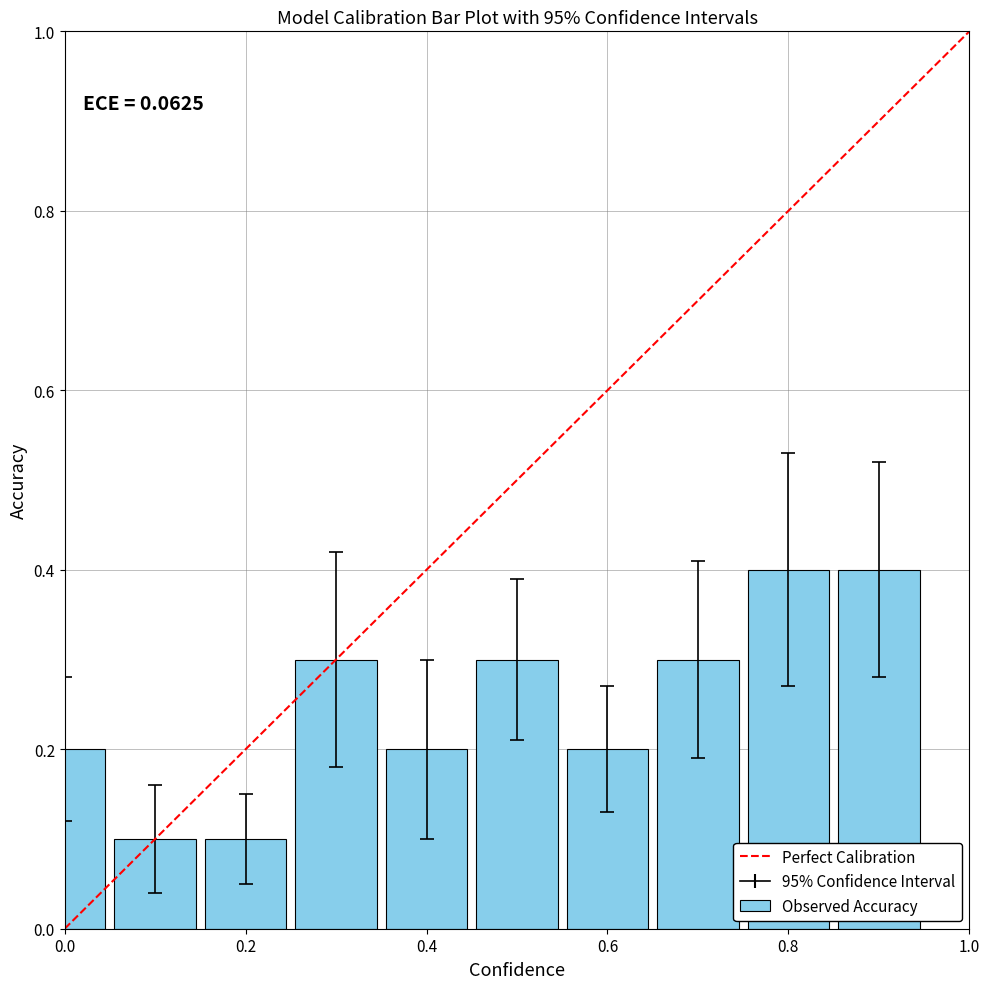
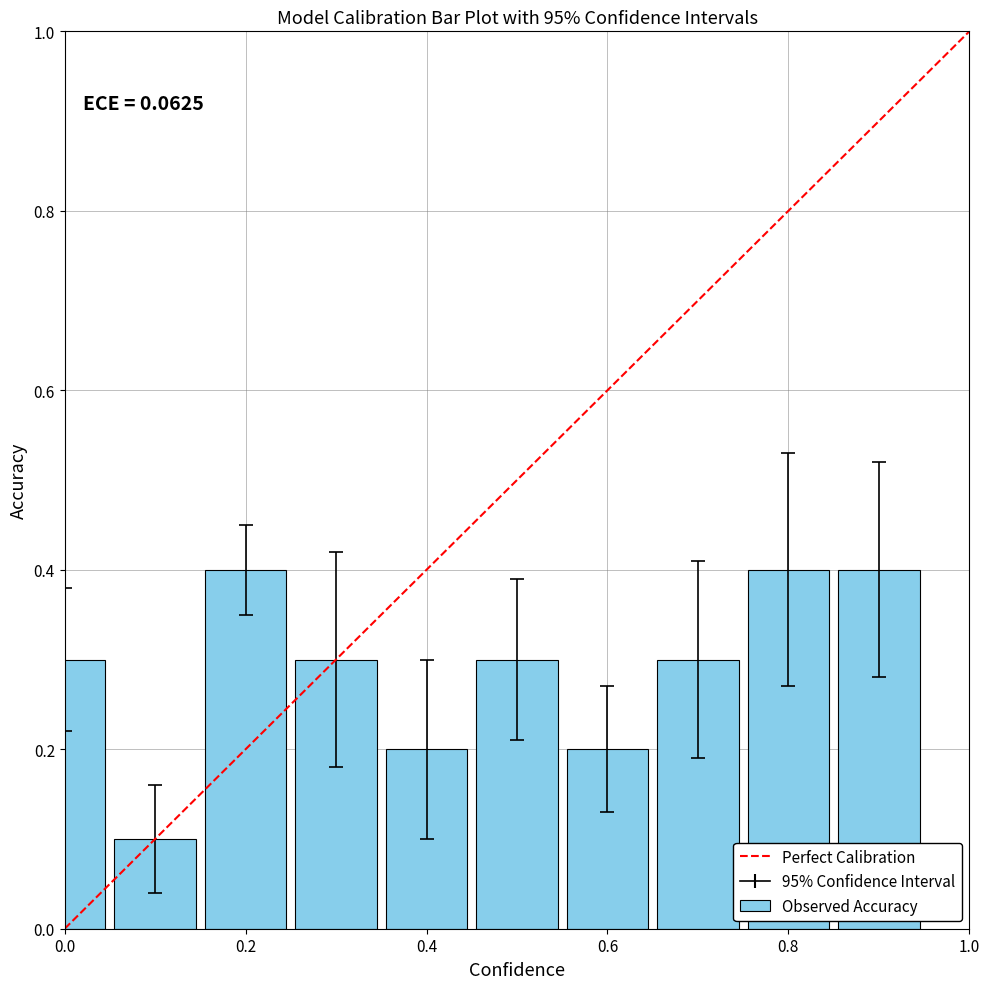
Observed Accuracy, 0.0: 0.2 -> 0.3
Observed Accuracy, 0.2: 0.1 -> 0.4
